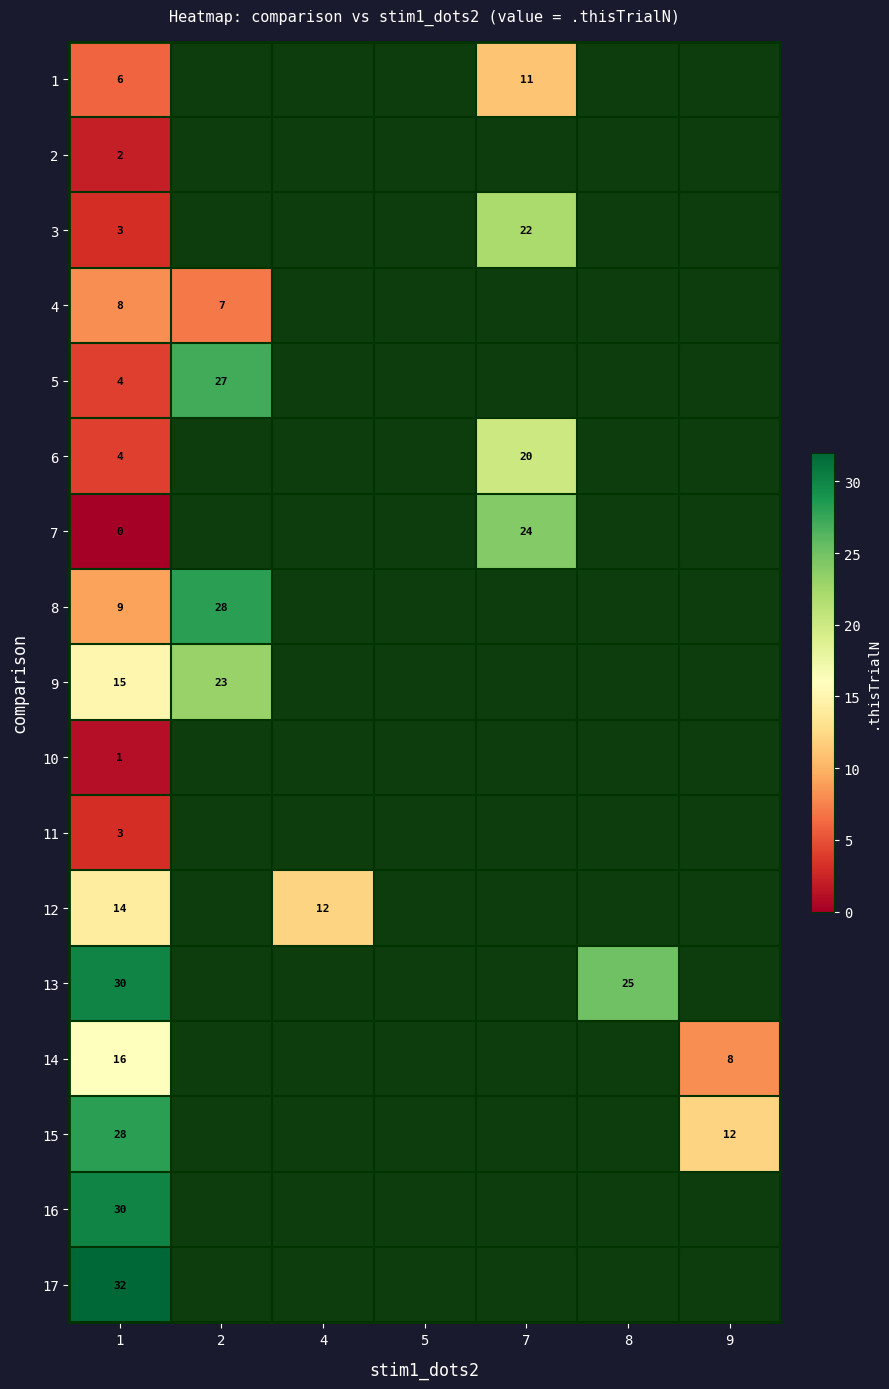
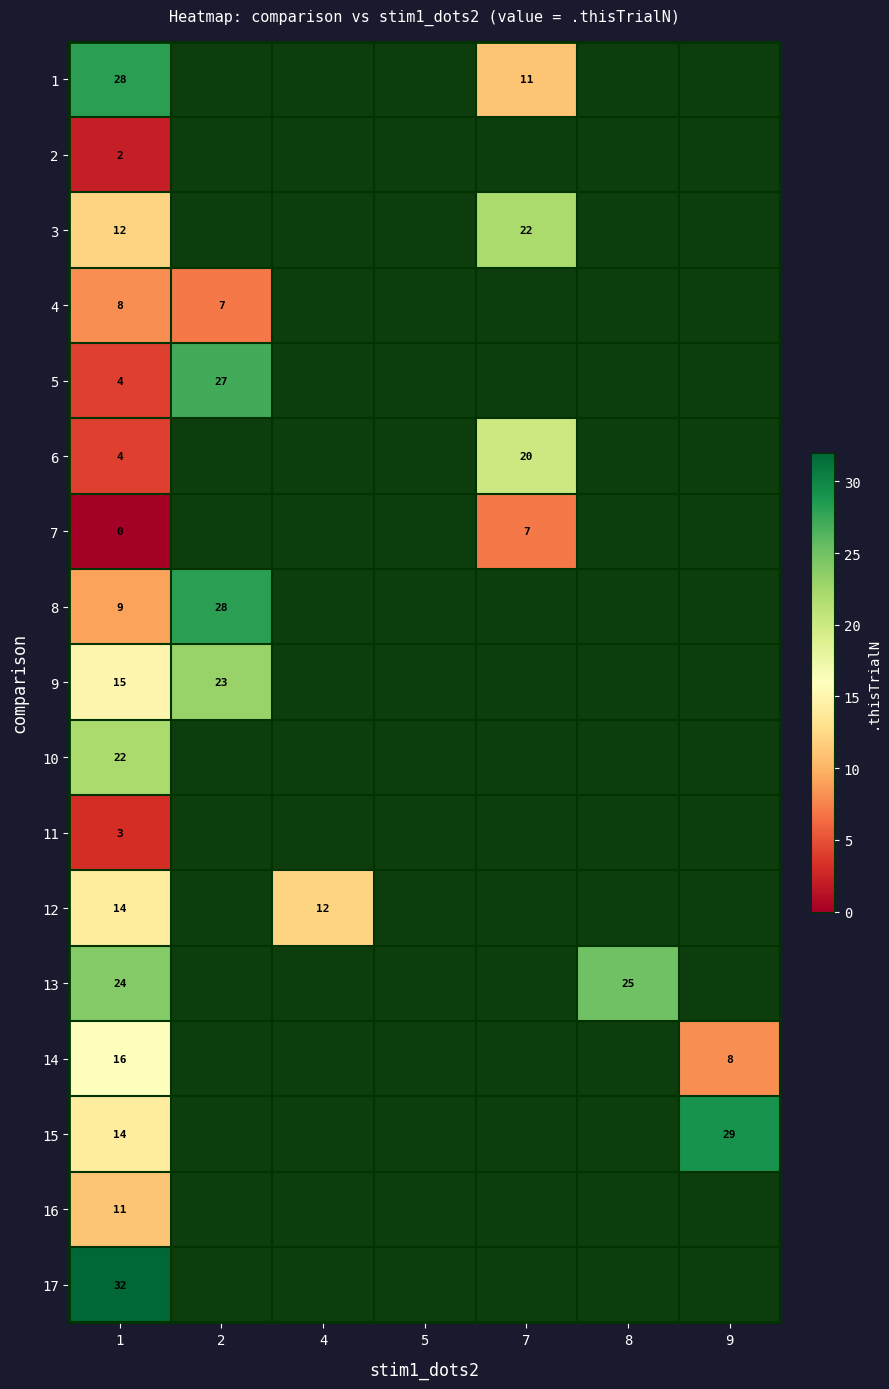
1, 1: 6 -> 28
3, 1: 3 -> 12
7, 7: 24 -> 7
10, 1: 1 -> 22
13, 1: 30 -> 24
15, 1: 28 -> 14
15, 9: 12 -> 29
16, 1: 30 -> 11
